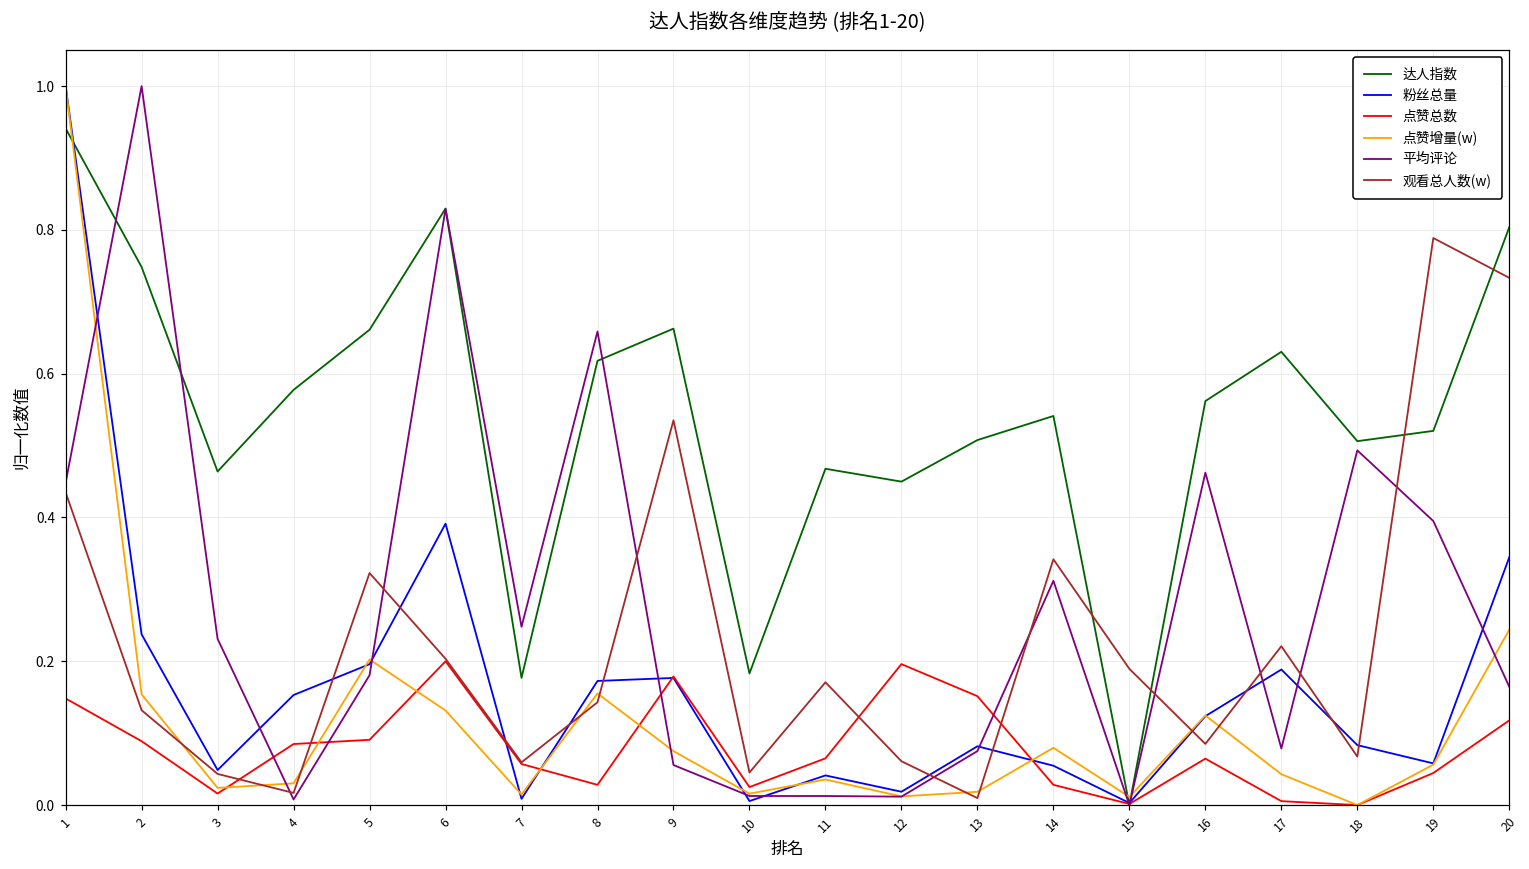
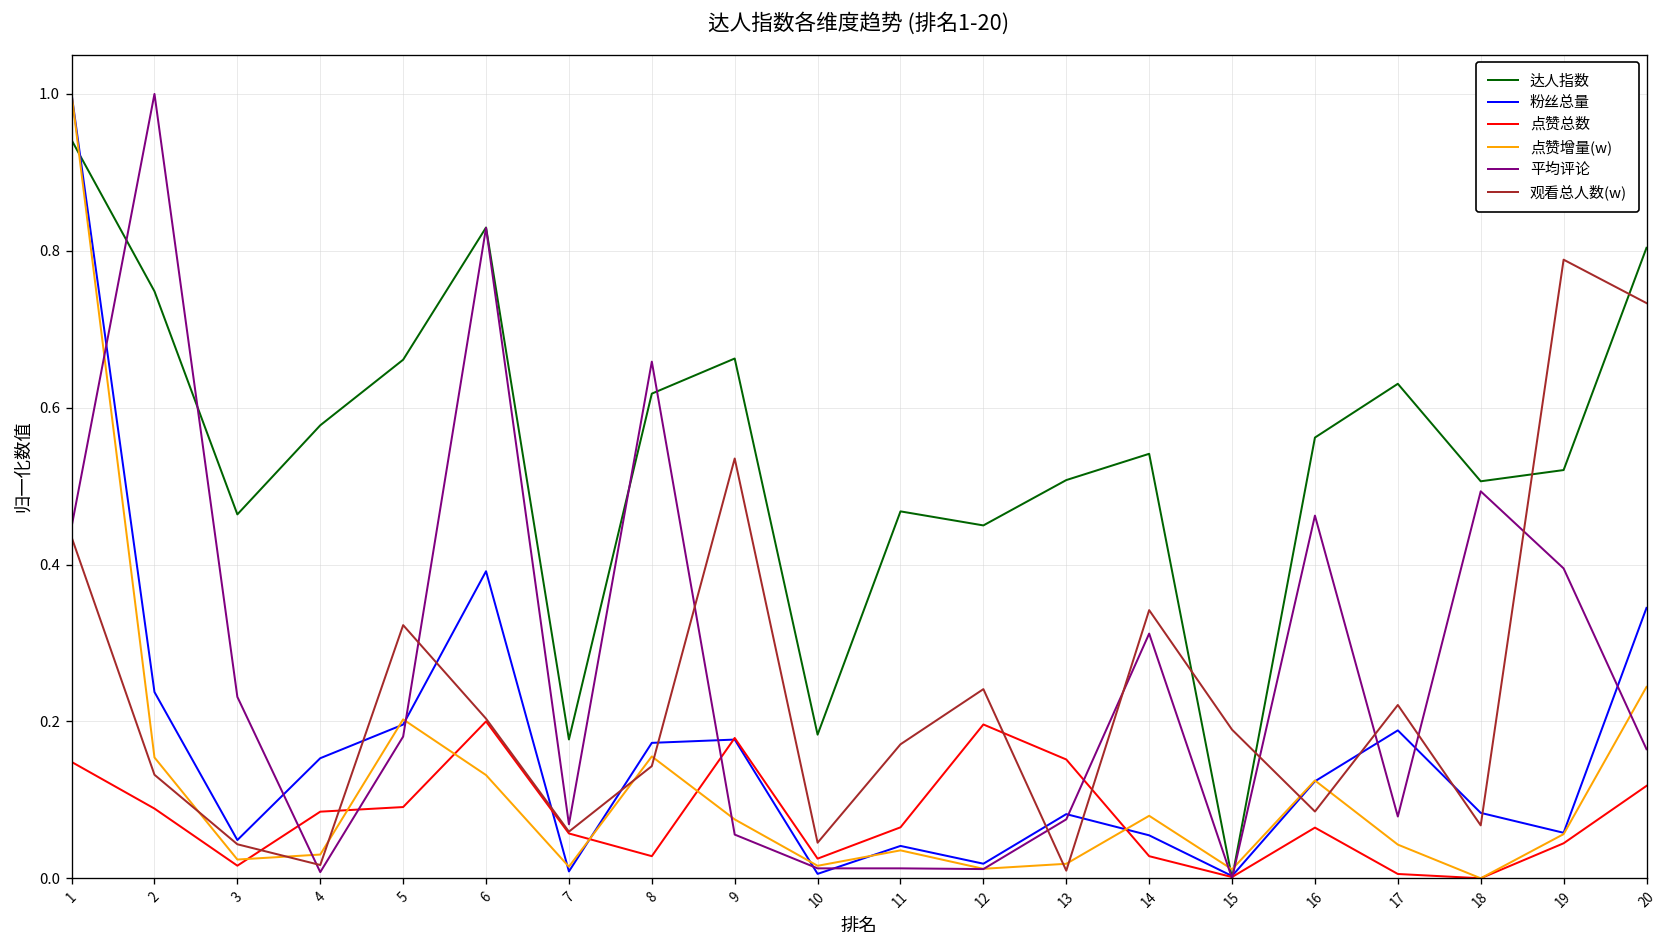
平均评论, 7: 0.25 -> 0.07
观看总人数(w), 12: 0.06 -> 0.24
